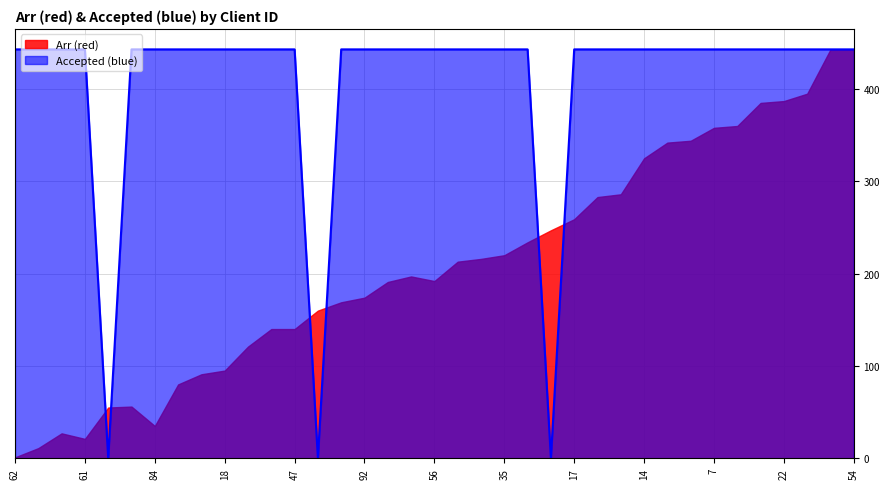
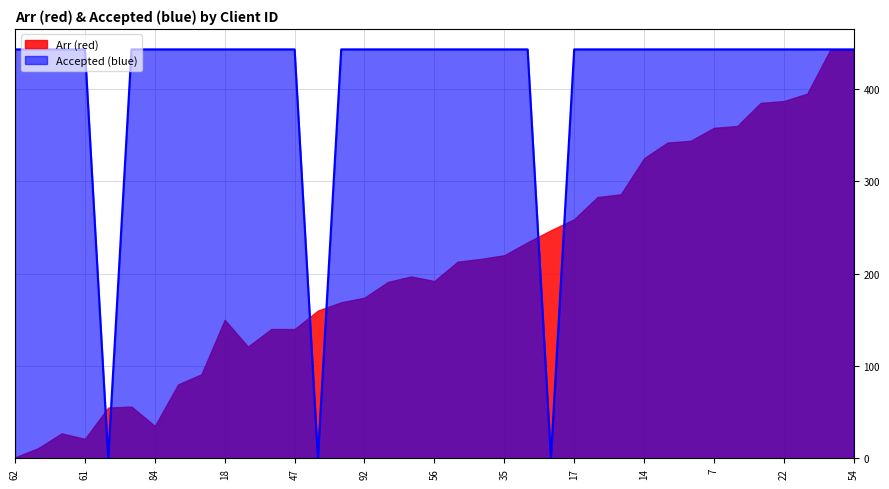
Arr (red), 18: 100 -> 150
